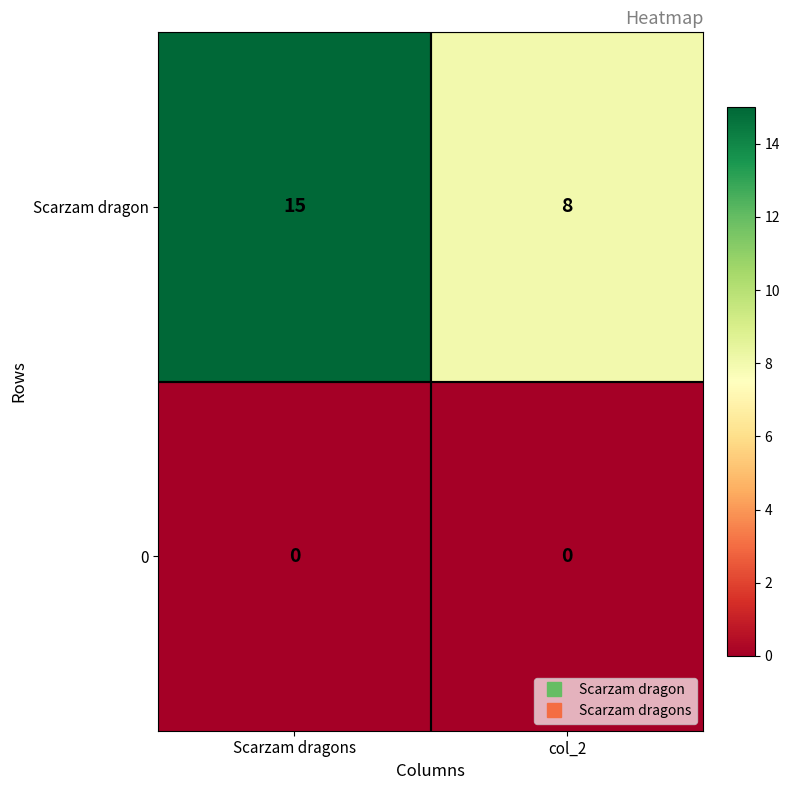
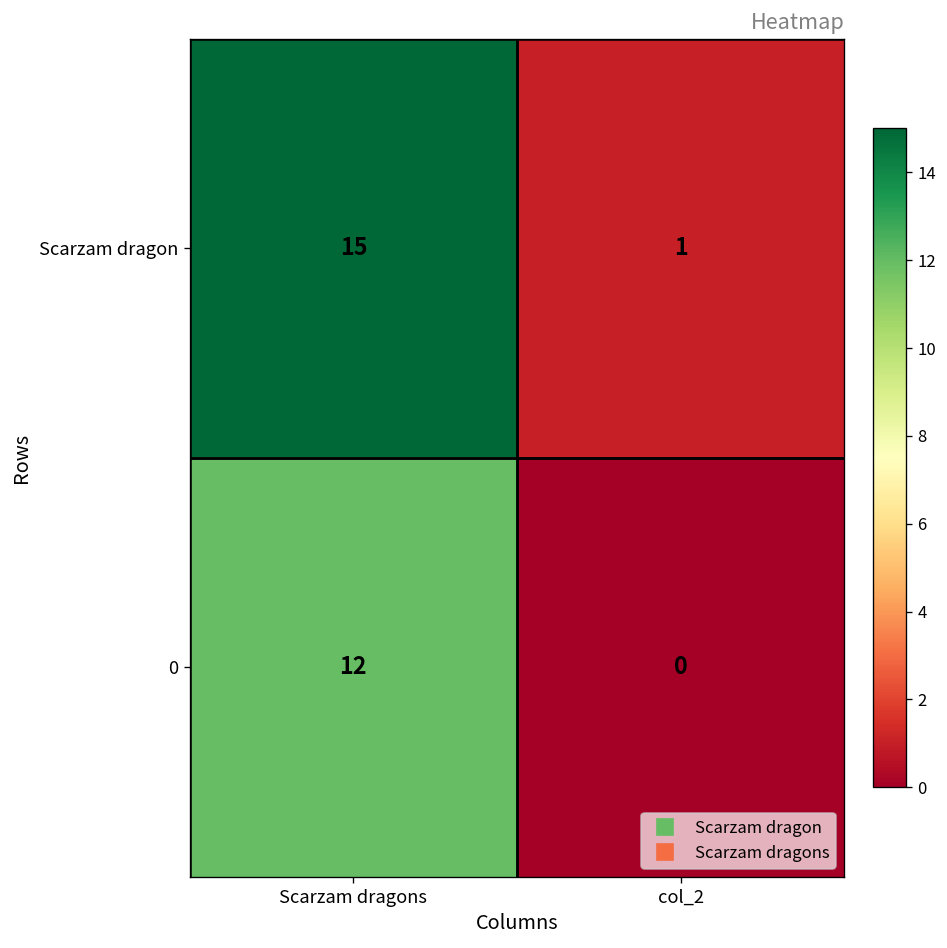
Scarzam dragon, col_2: 8 -> 1
0, Scarzam dragons: 0 -> 12
